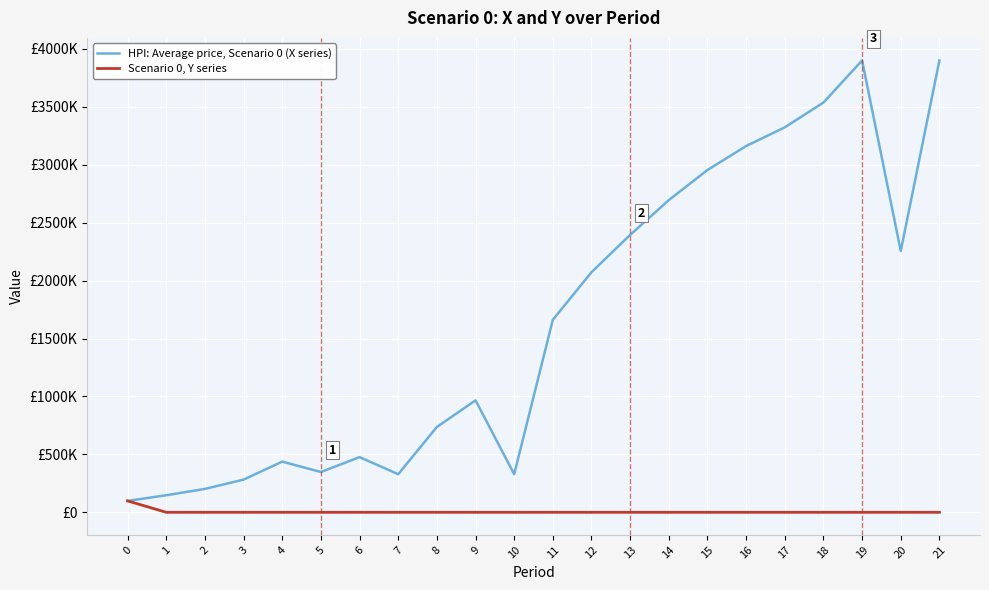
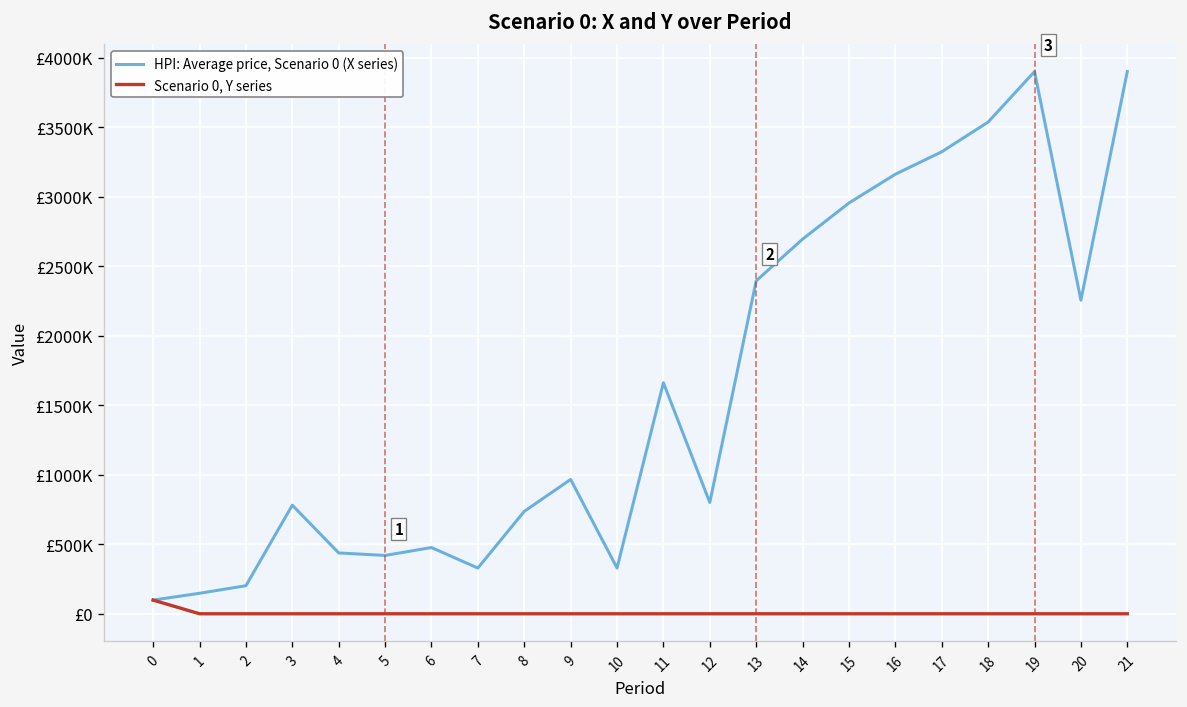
HPI: Average price, Scenario 0 (X series), 3: £280000 -> £780000
HPI: Average price, Scenario 0 (X series), 5: £350000 -> £420000
HPI: Average price, Scenario 0 (X series), 12: £2070000 -> £800000
